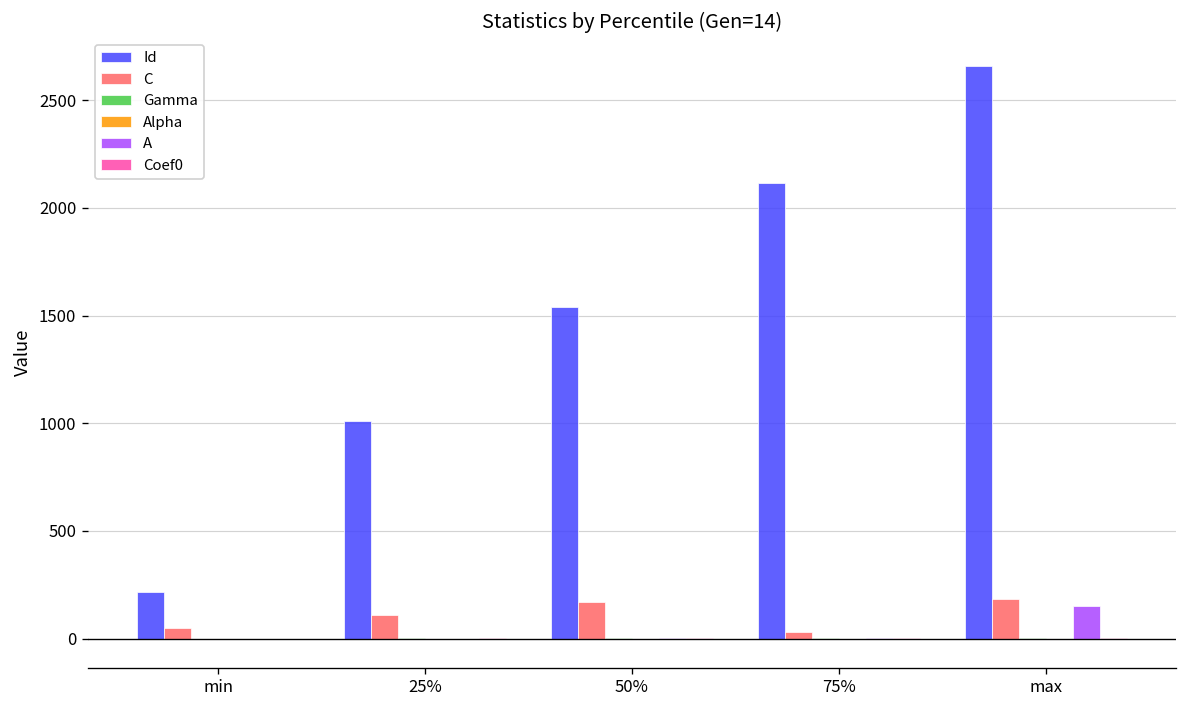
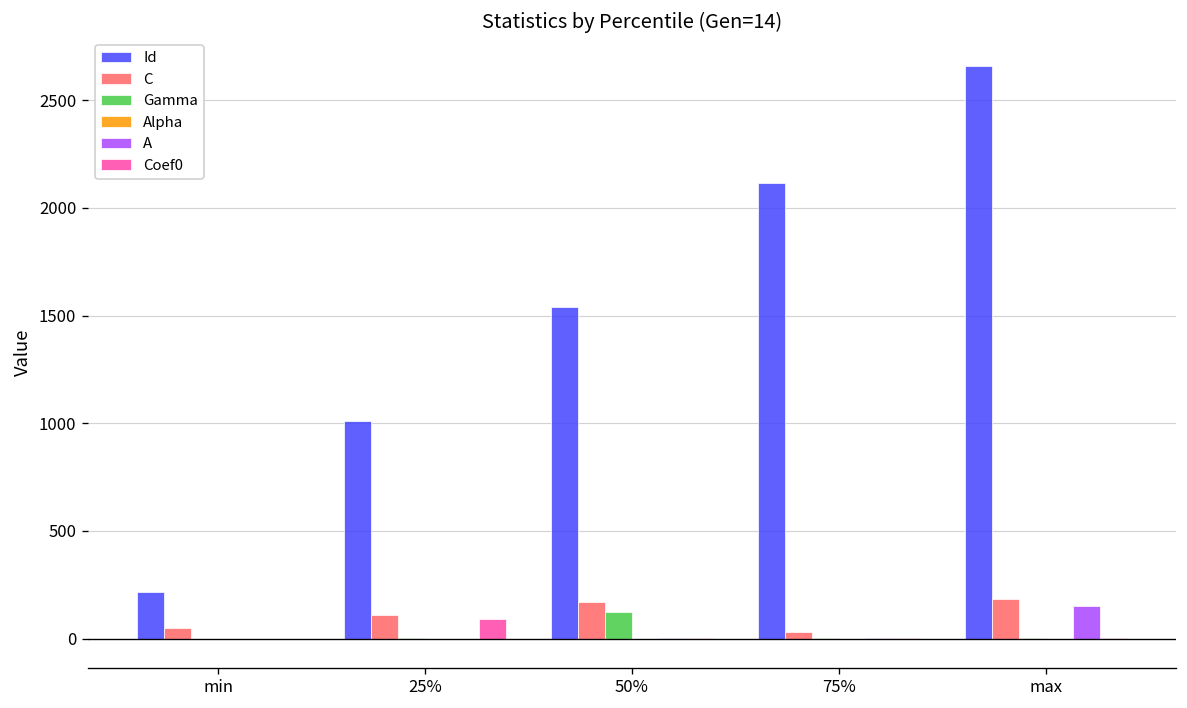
Coef0, 25%: 0 -> 90
Gamma, 50%: 0 -> 130
